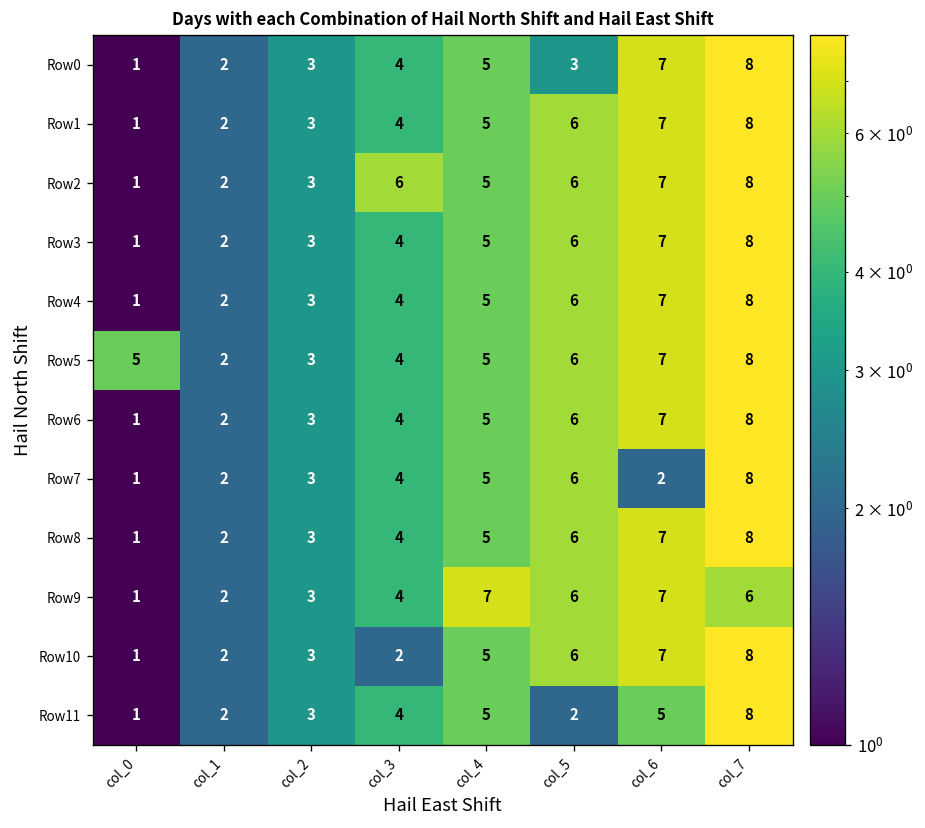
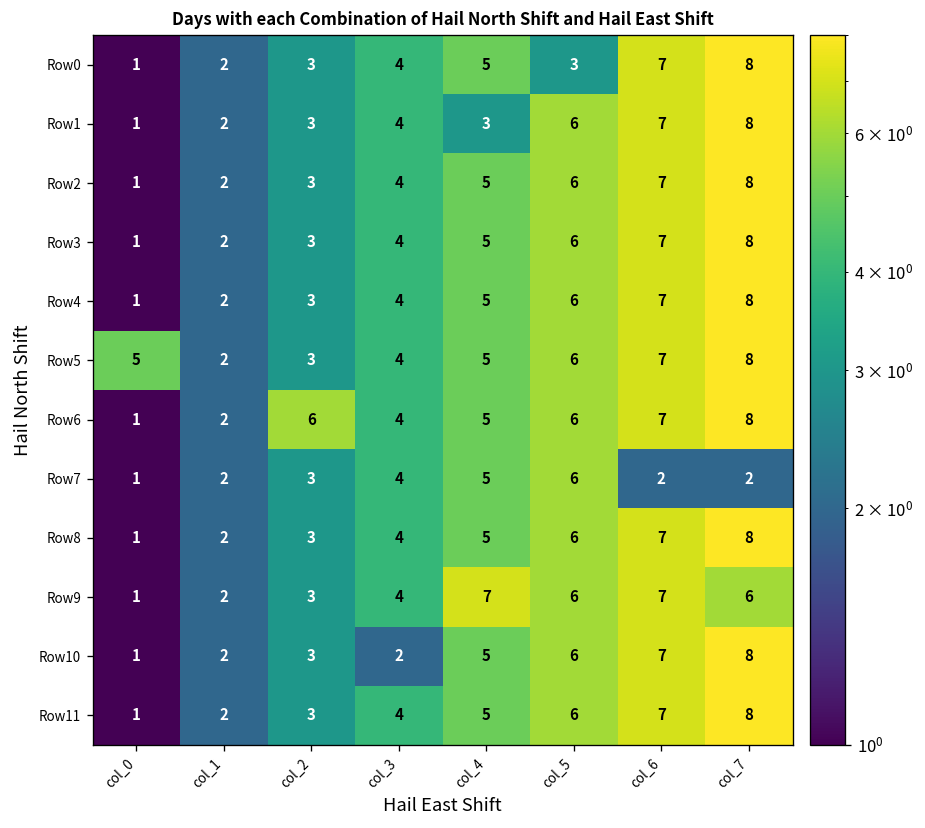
Row1, col_4: 5 -> 3
Row2, col_3: 6 -> 4
Row6, col_2: 3 -> 6
Row7, col_7: 8 -> 2
Row11, col_5: 2 -> 6
Row11, col_6: 5 -> 7
